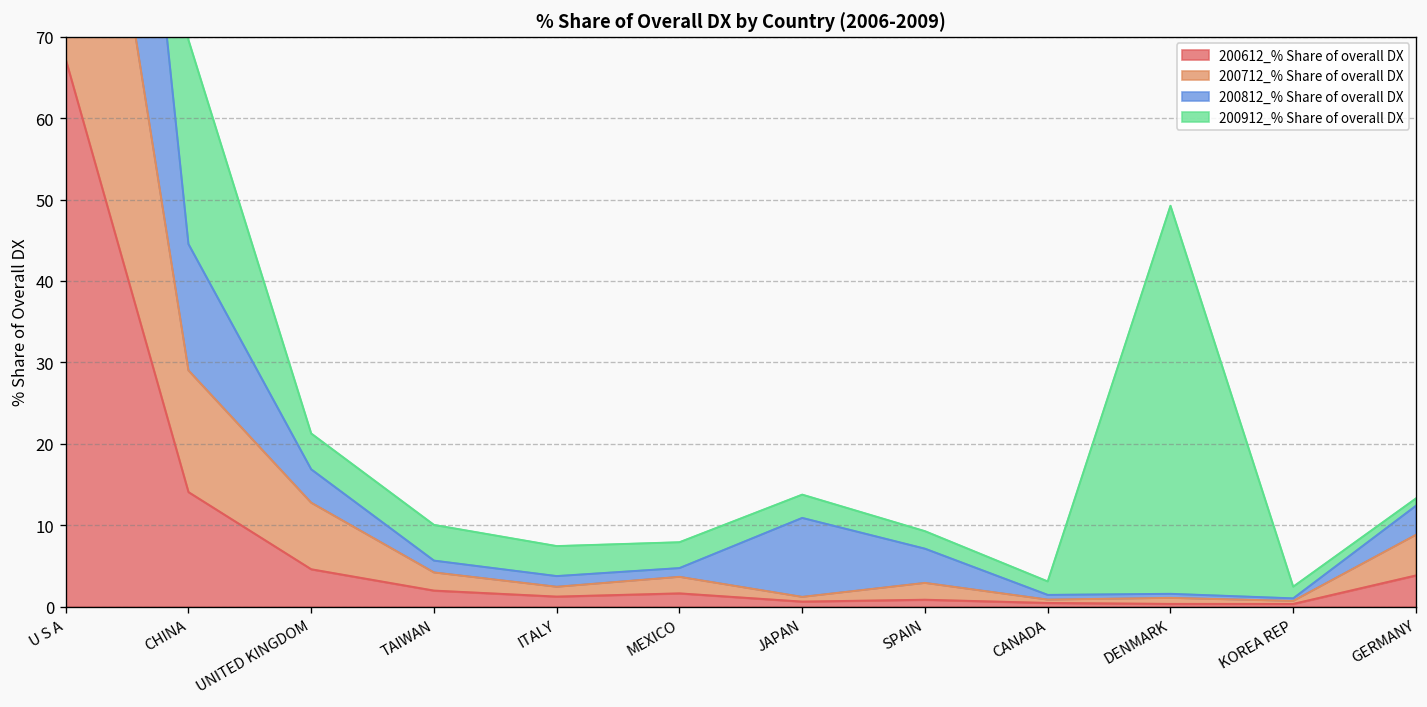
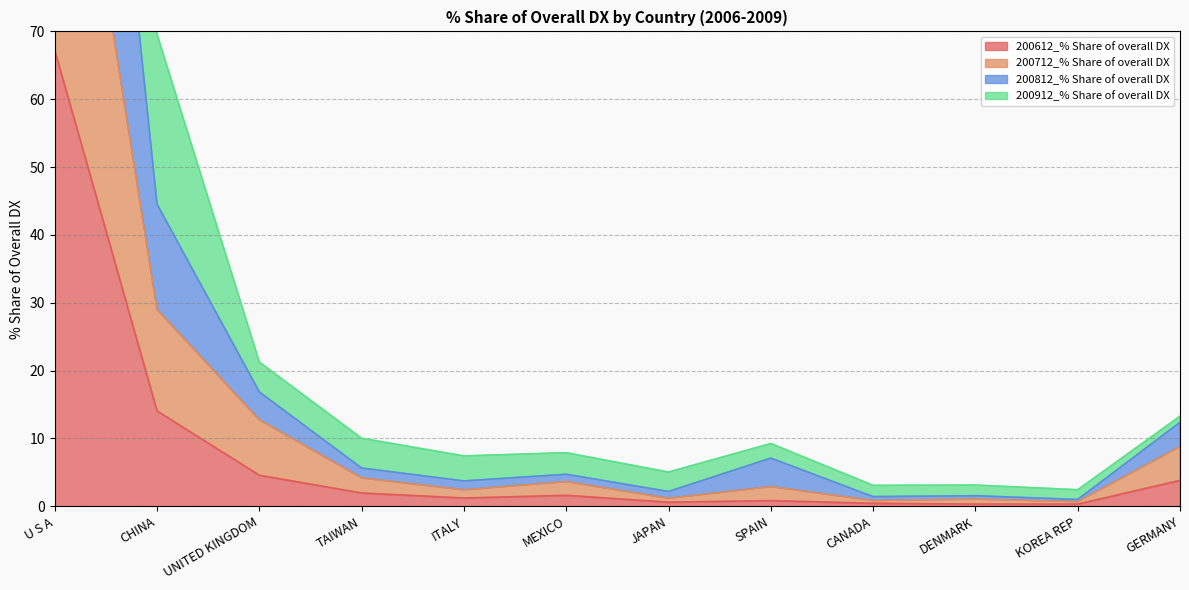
200812_% Share of overall DX, JAPAN: 10 -> 1
200912_% Share of overall DX, DENMARK: 48 -> 2
